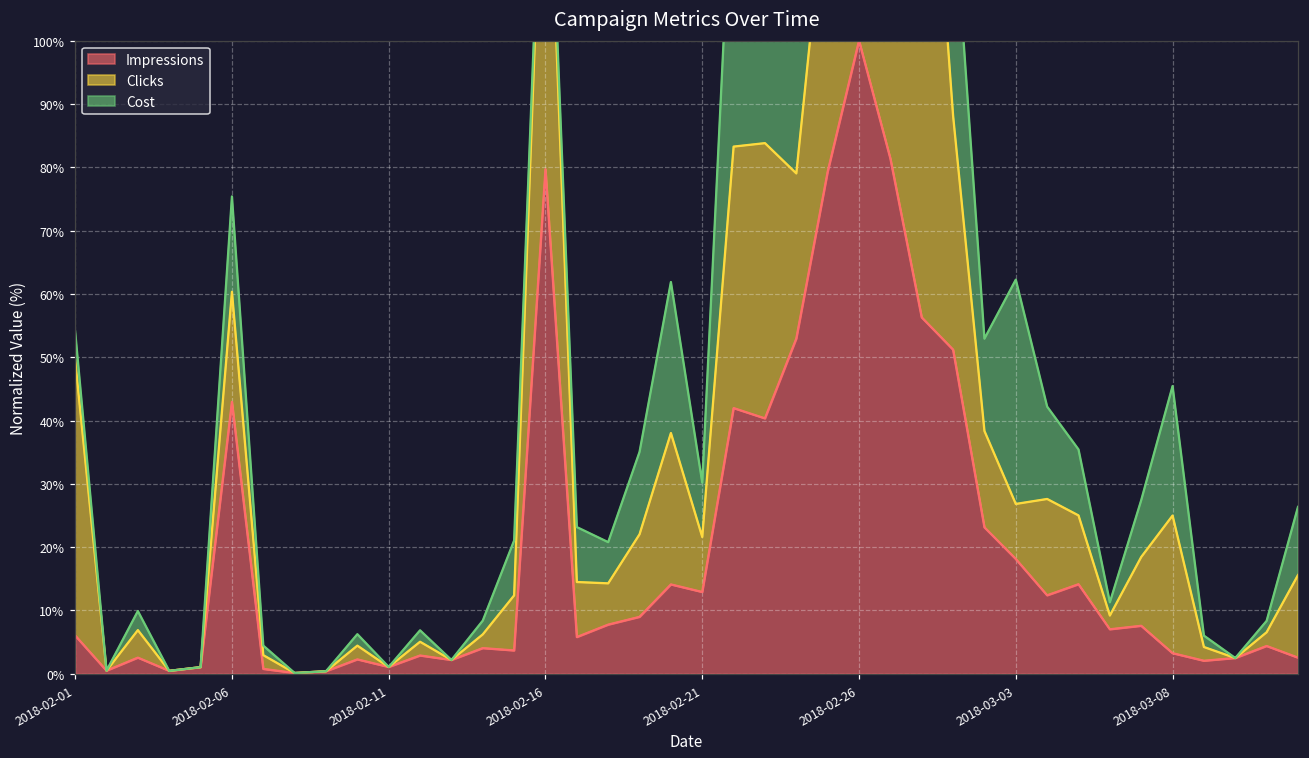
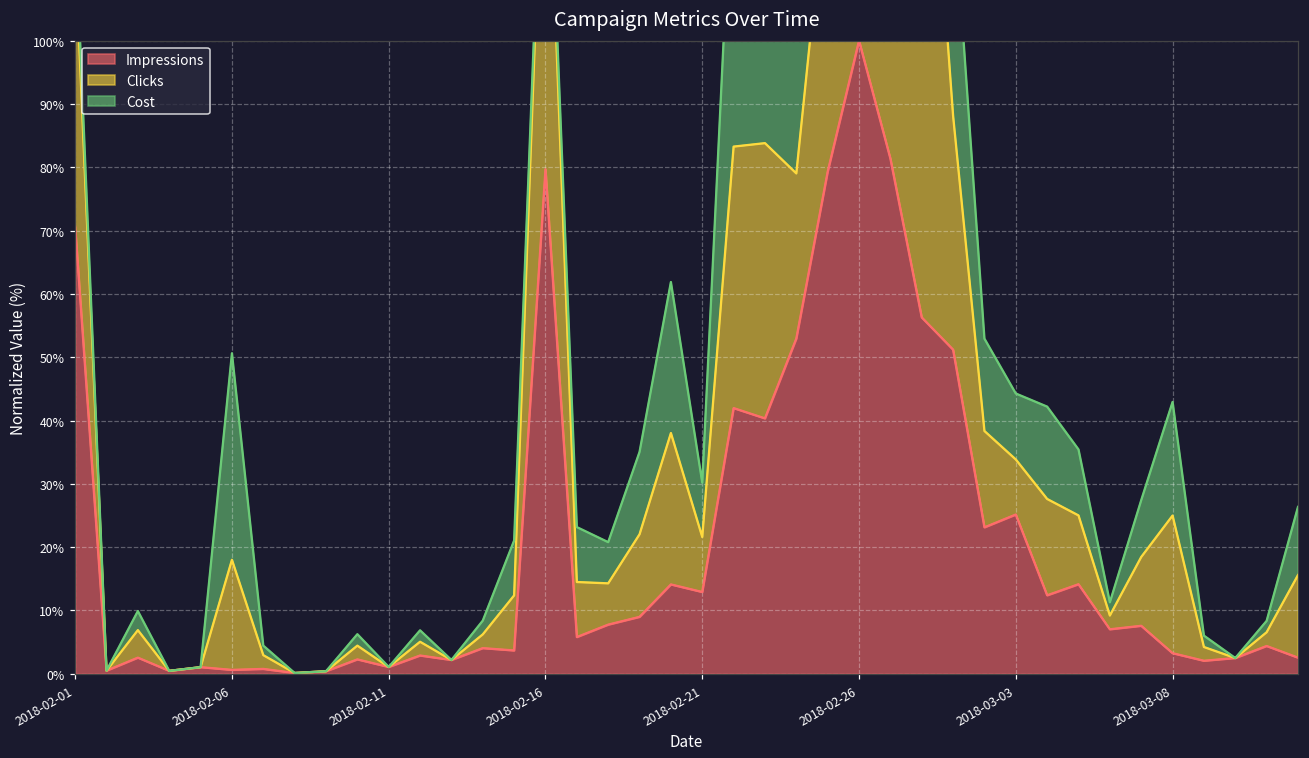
Impressions, 2018-02-01: 6% -> 71%
Impressions, 2018-02-06: 43% -> 1%
Cost, 2018-02-06: 15% -> 33%
Impressions, 2018-03-03: 18% -> 25%
Cost, 2018-03-03: 35% -> 10%
Cost, 2018-03-08: 20% -> 18%
